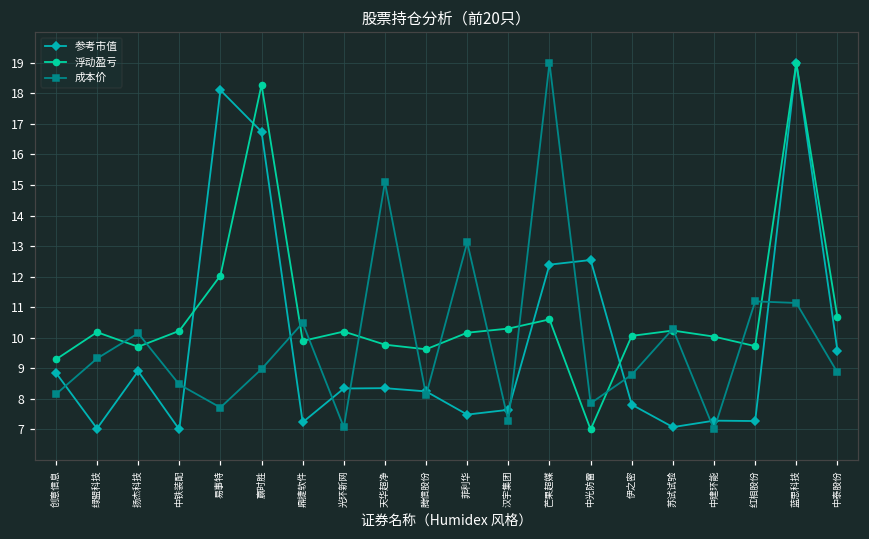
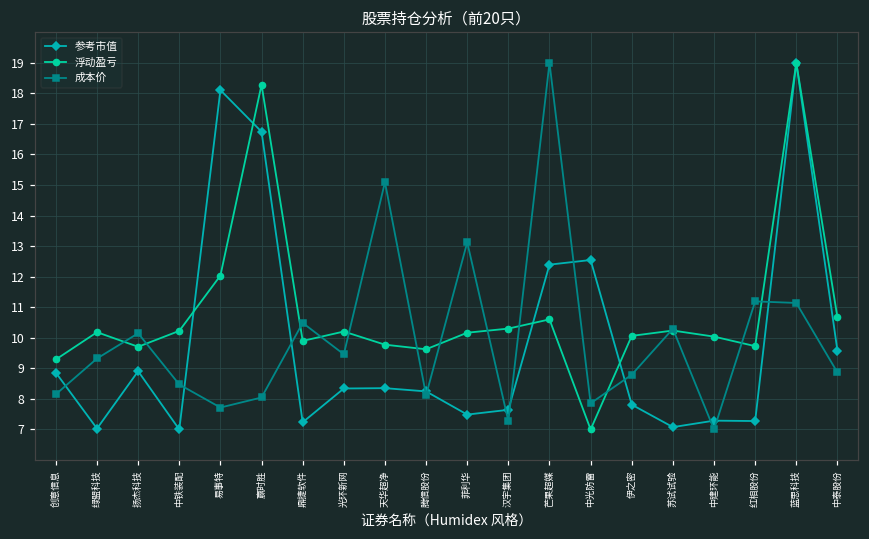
成本价, 赢时胜: 9.0 -> 8.0
成本价, 光环新网: 7.1 -> 9.5
